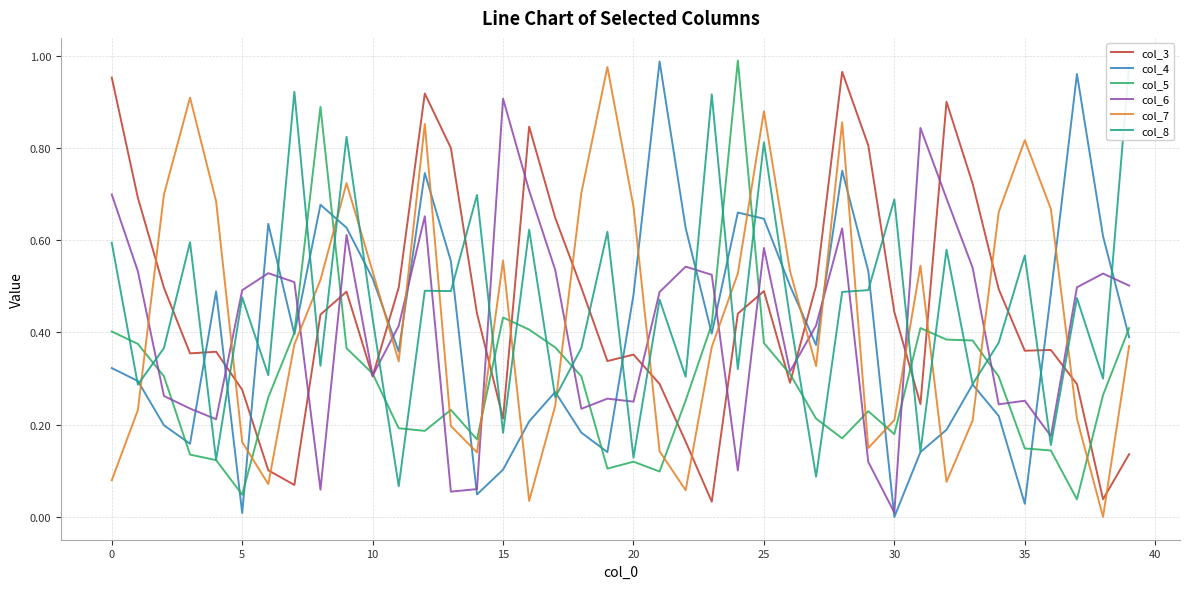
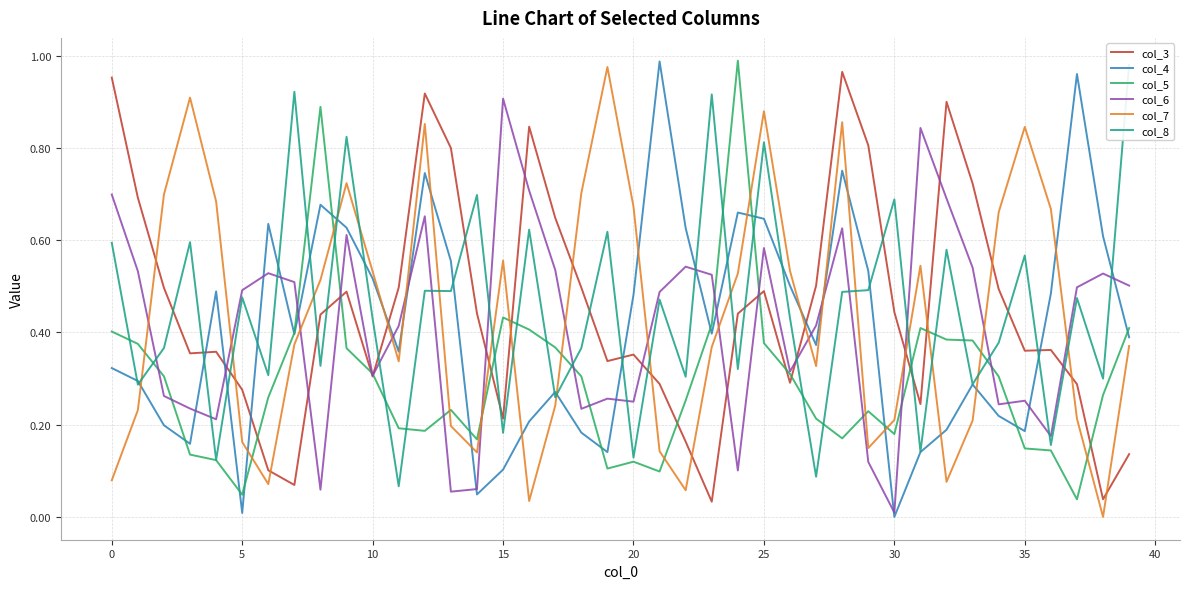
col_4, 35: 0.03 -> 0.19
col_7, 35: 0.82 -> 0.85
